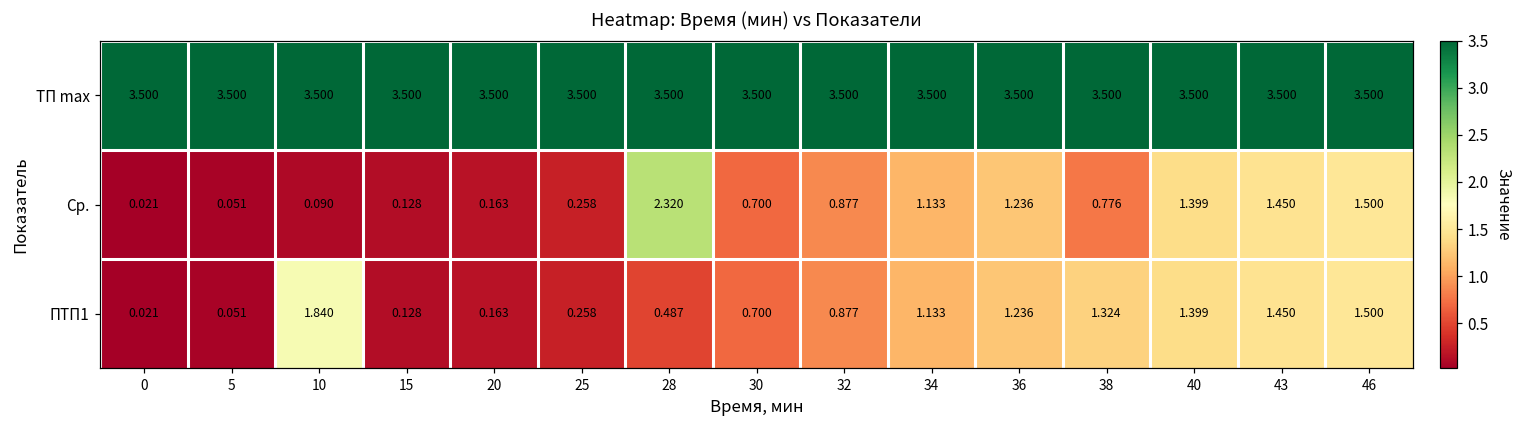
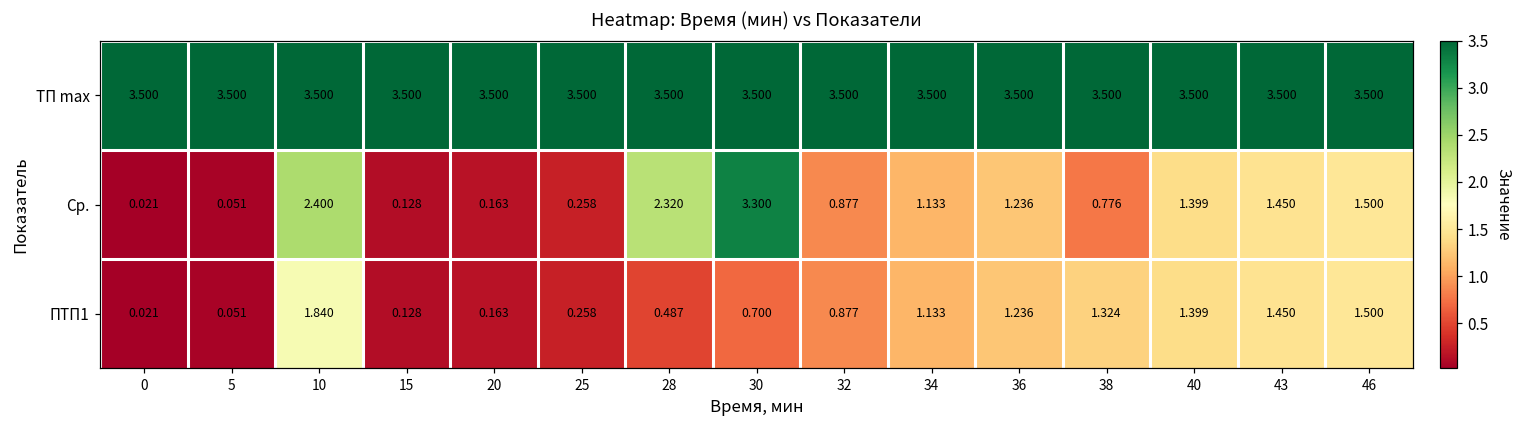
Ср., 10: 0.090 -> 2.400
Ср., 30: 0.700 -> 3.300
